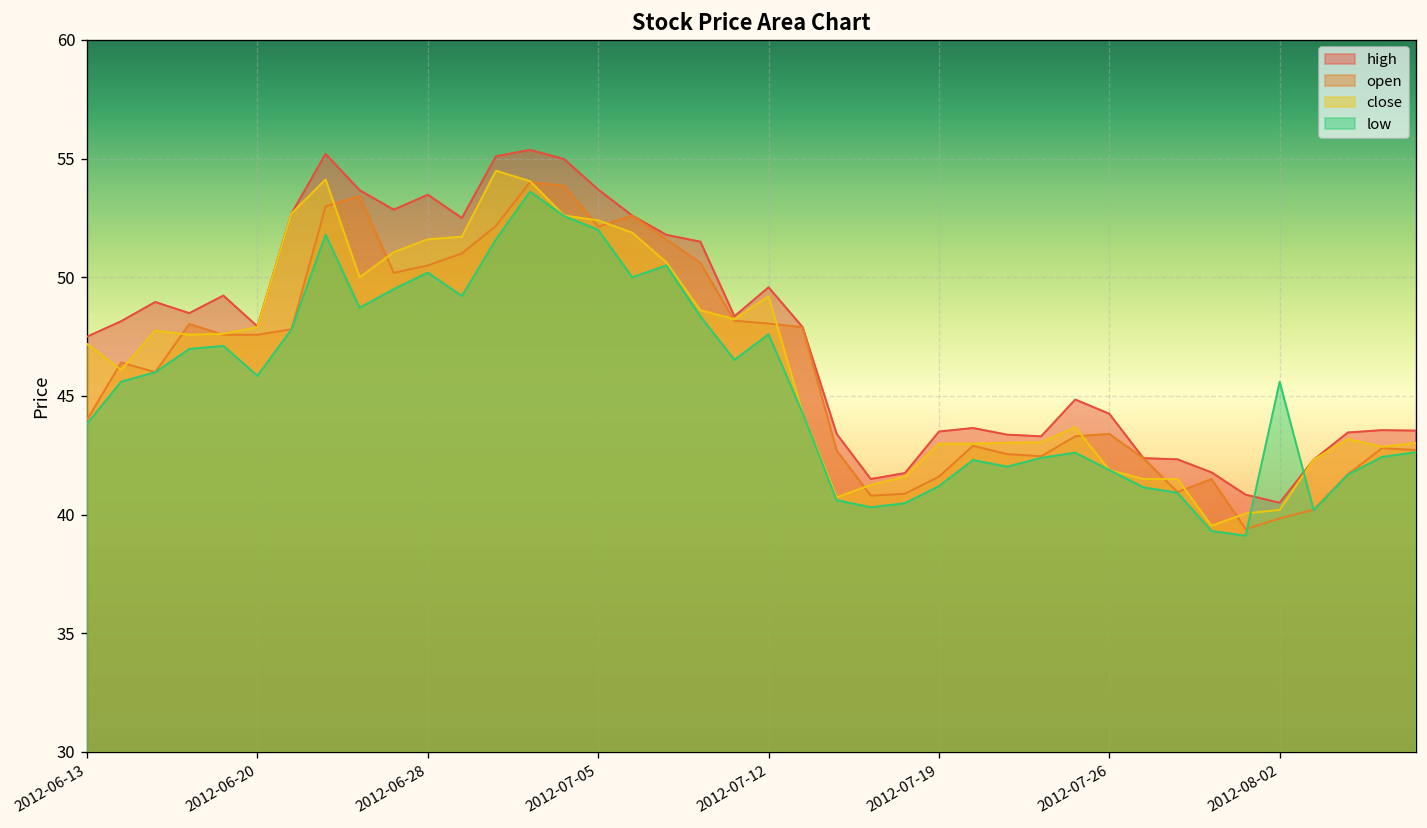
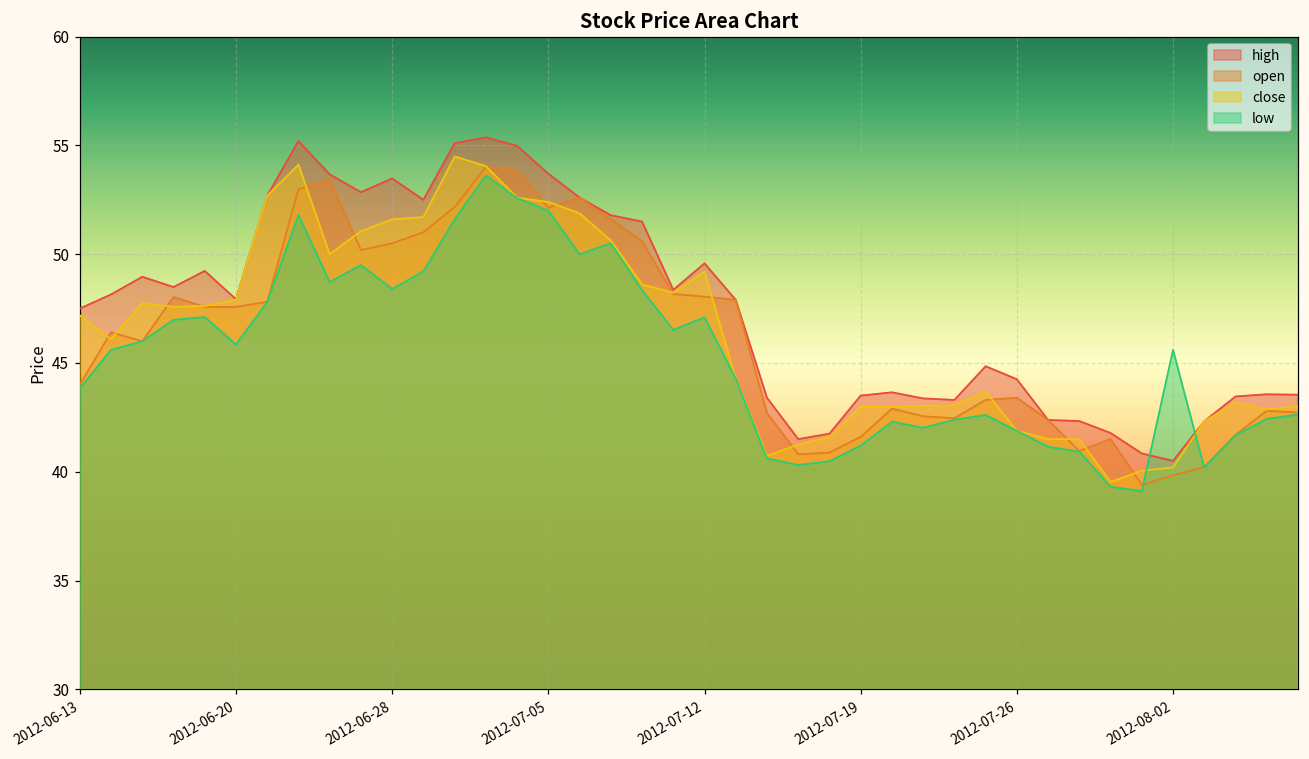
low, 2012-06-28: 50.2 -> 48.4
low, 2012-07-12: 47.6 -> 47.1
